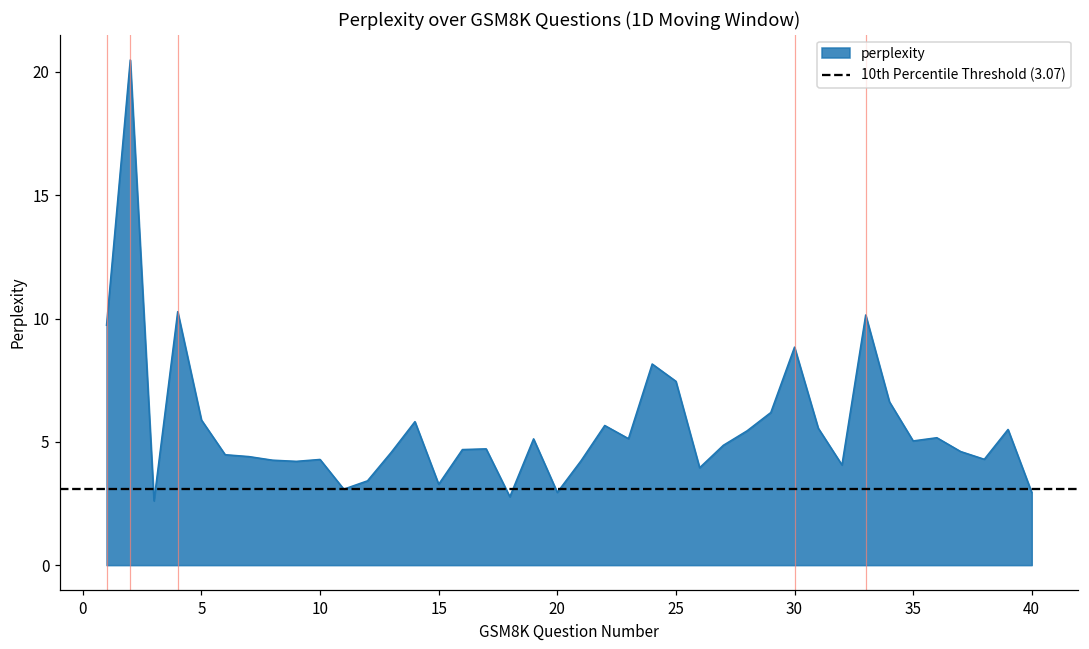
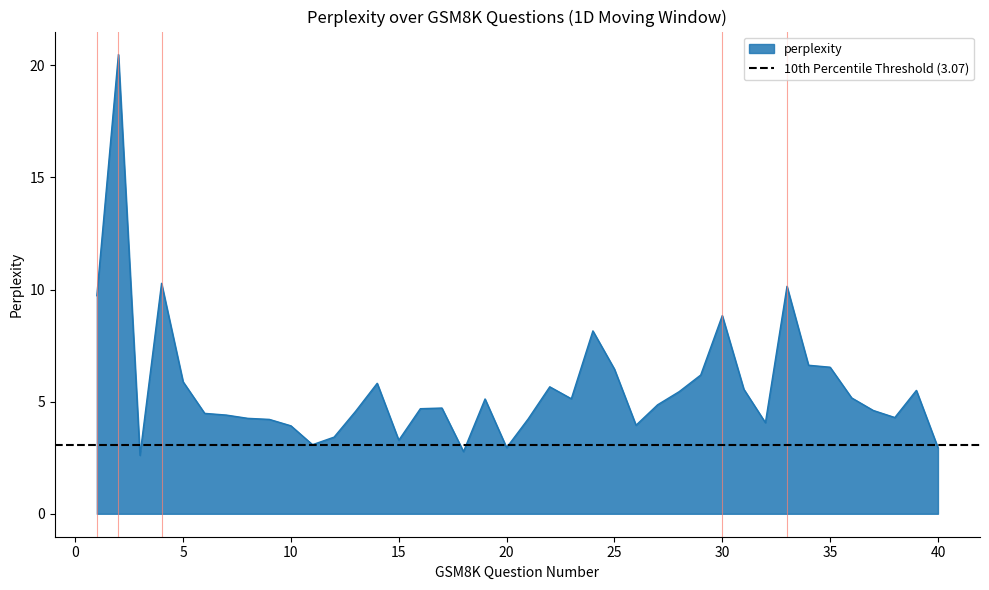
10: 4.3 -> 3.9
25: 7.5 -> 6.5
35: 5.0 -> 6.5
